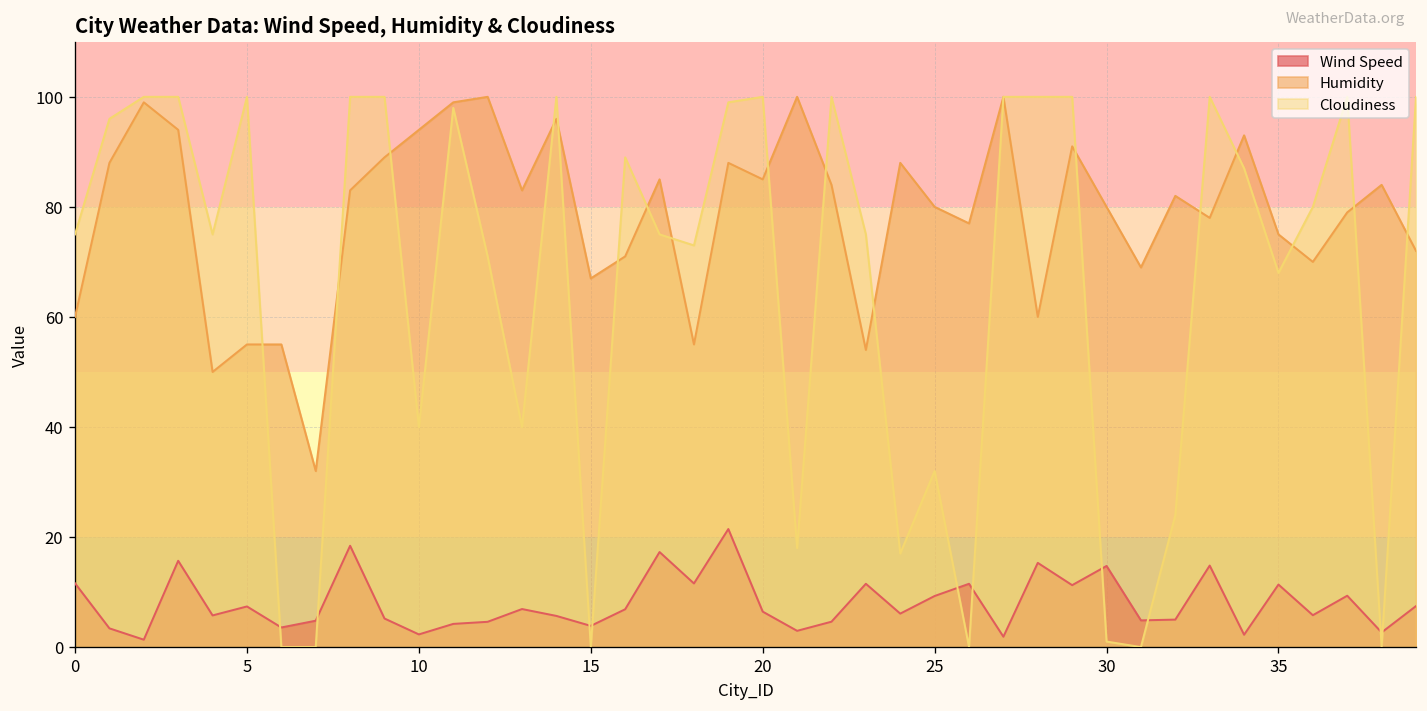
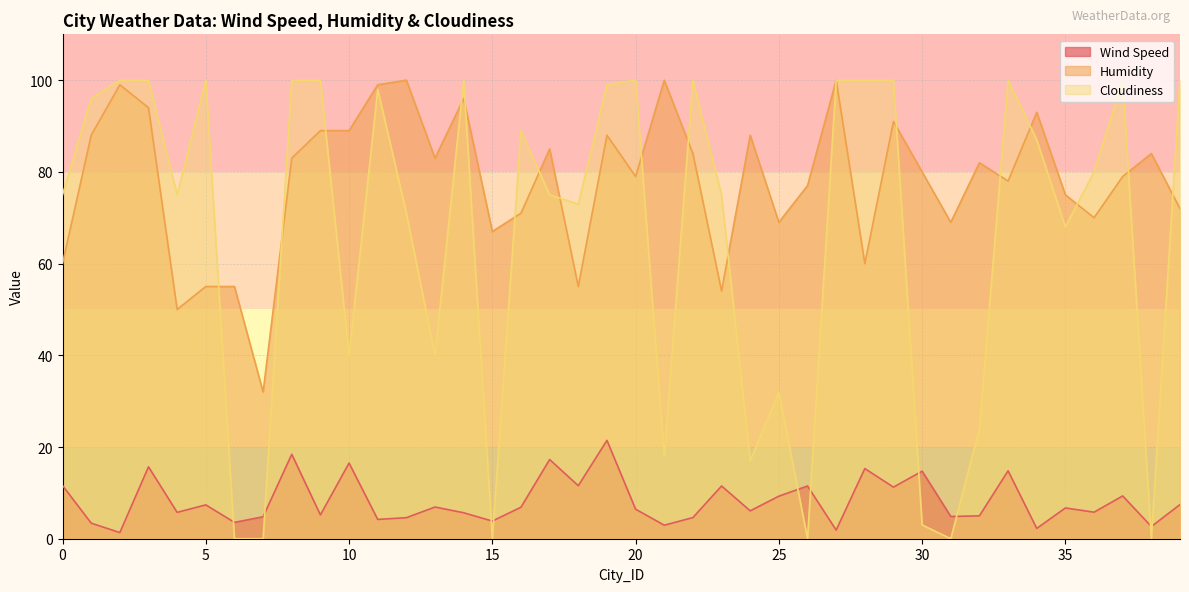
Wind Speed, 10: 2 -> 17
Humidity, 10: 94 -> 89
Humidity, 20: 85 -> 79
Humidity, 25: 80 -> 69
Cloudiness, 30: 1 -> 3
Wind Speed, 35: 11 -> 7
